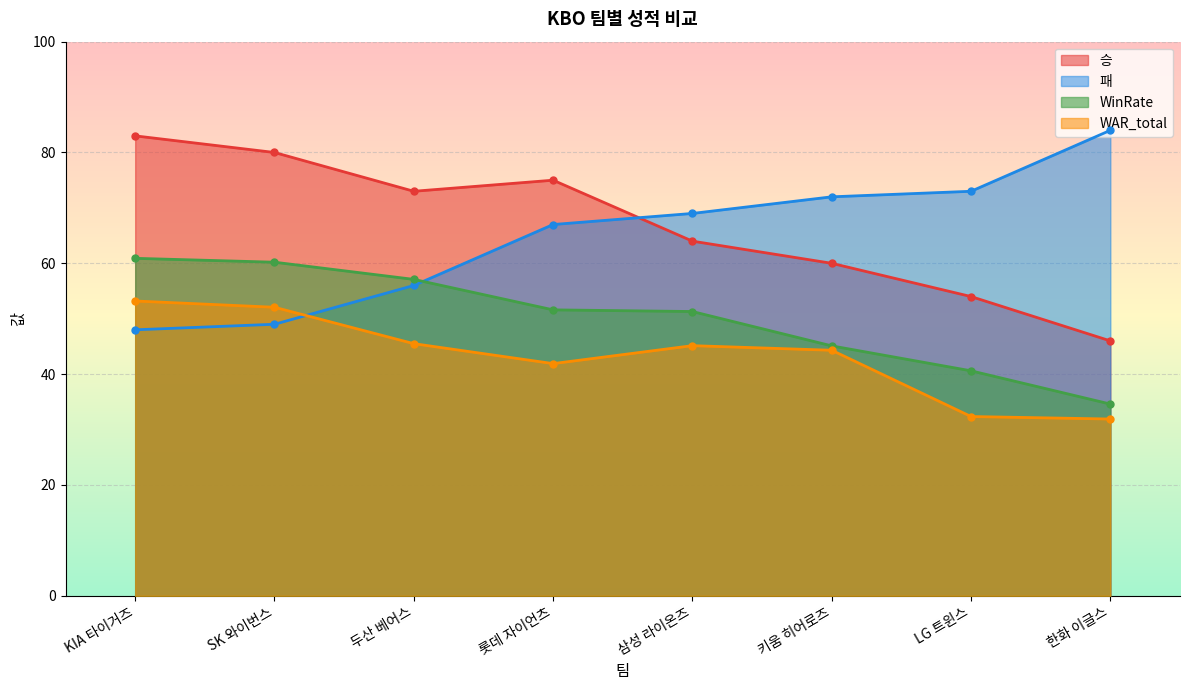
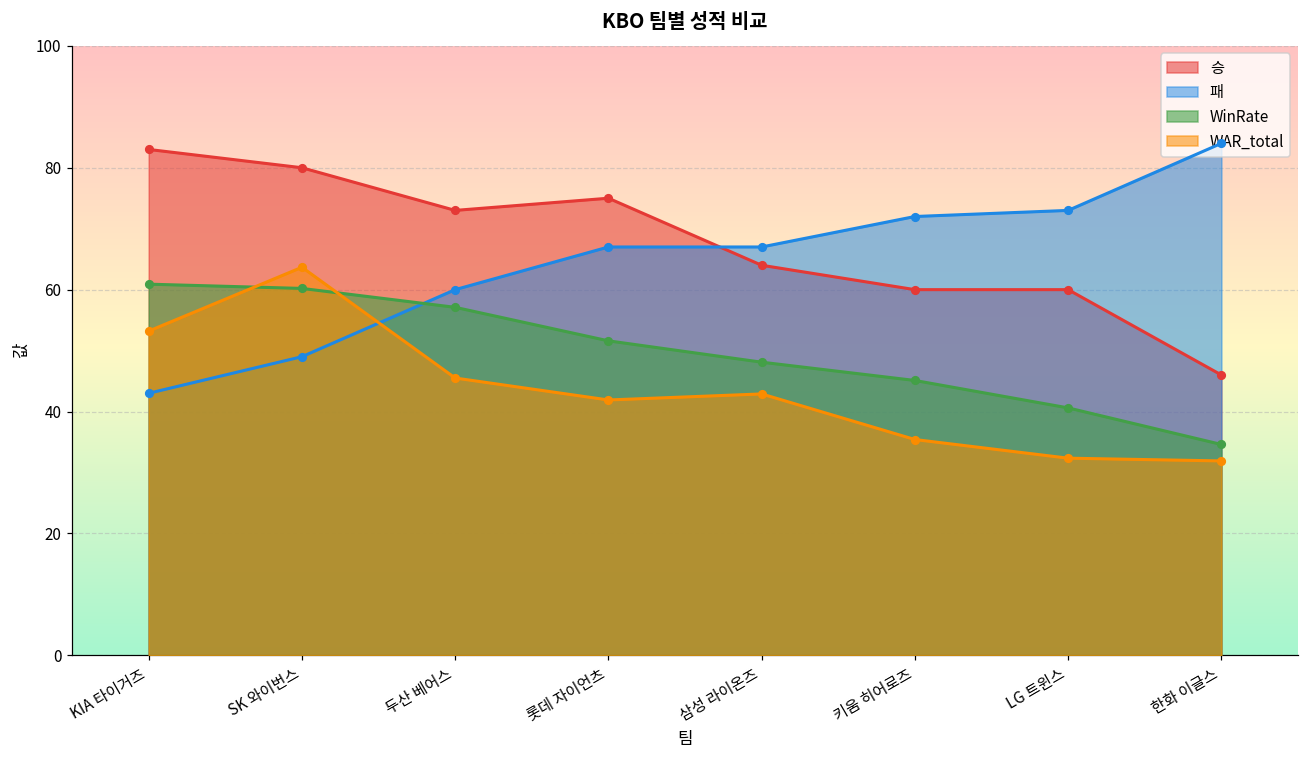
패, KIA 타이거즈: 48 -> 43
WAR_total, SK 와이번스: 52 -> 64
패, 두산 베어스: 56 -> 60
패, 삼성 라이온즈: 69 -> 67
WinRate, 삼성 라이온즈: 51 -> 48
WAR_total, 삼성 라이온즈: 45 -> 43
WAR_total, 키움 히어로즈: 44 -> 35
승, LG 트윈스: 54 -> 60
